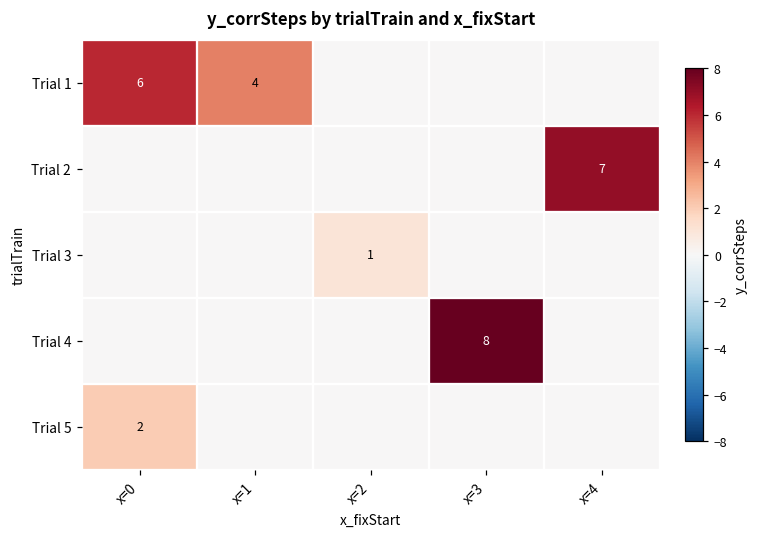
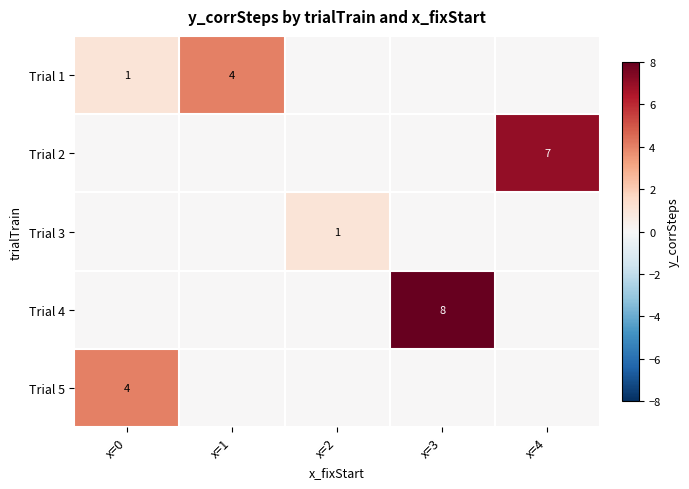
Trial 1, x=0: 6 -> 1
Trial 5, x=0: 2 -> 4
